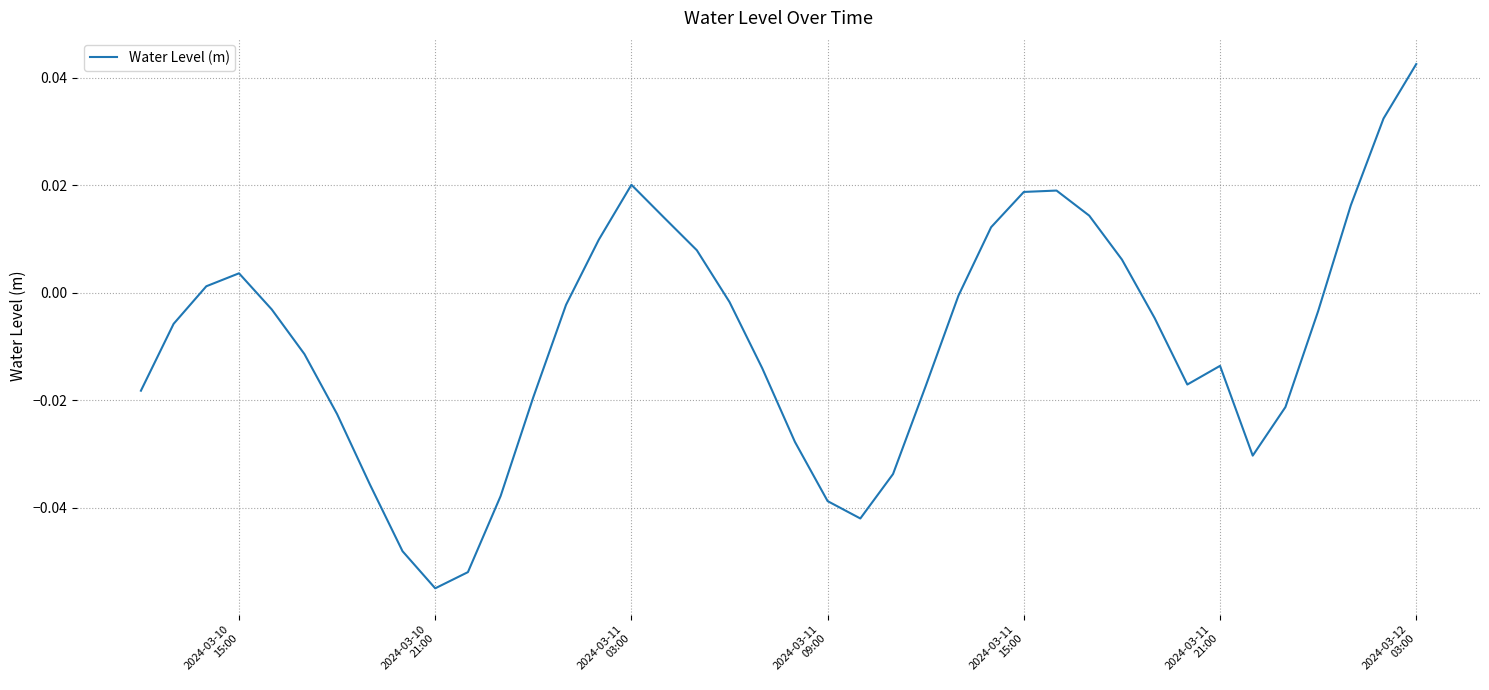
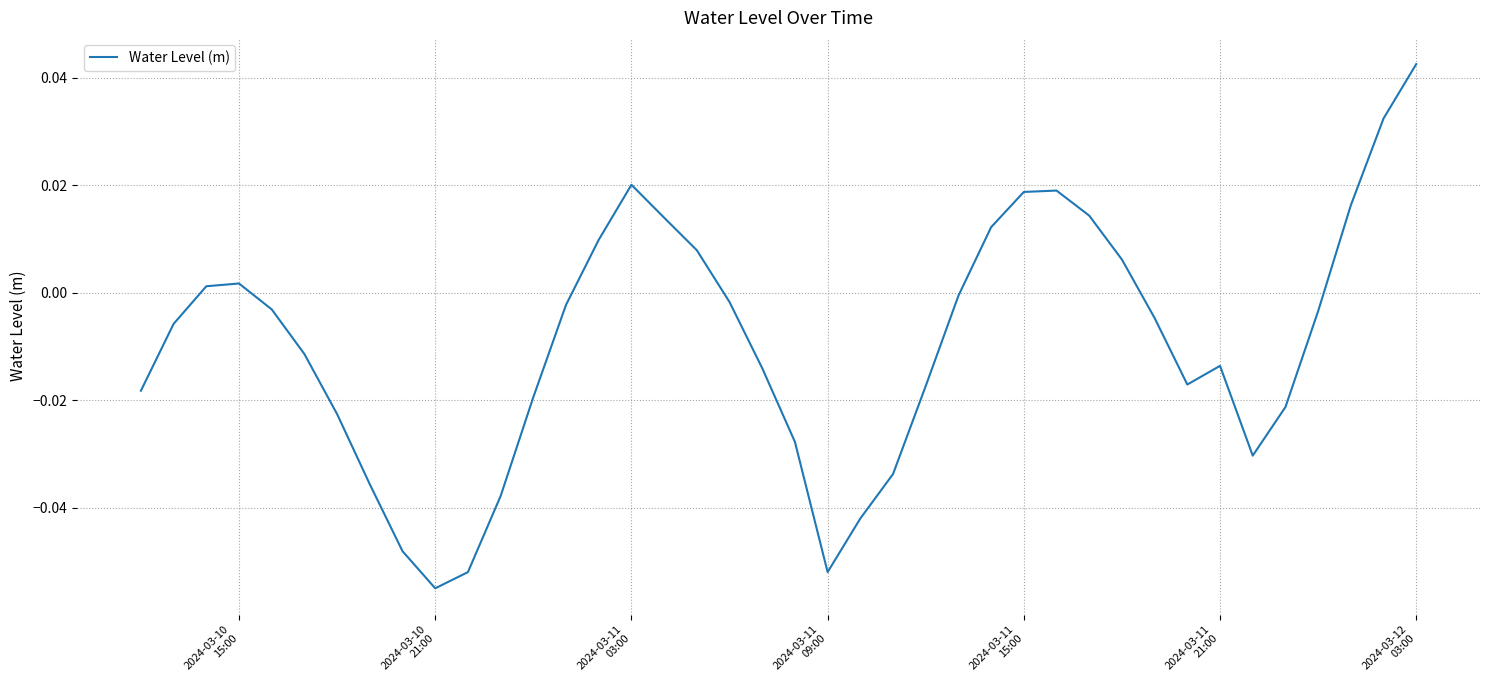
2024-03-10 15:00: 0.004 -> 0.002
2024-03-11 09:00: -0.039 -> -0.052
